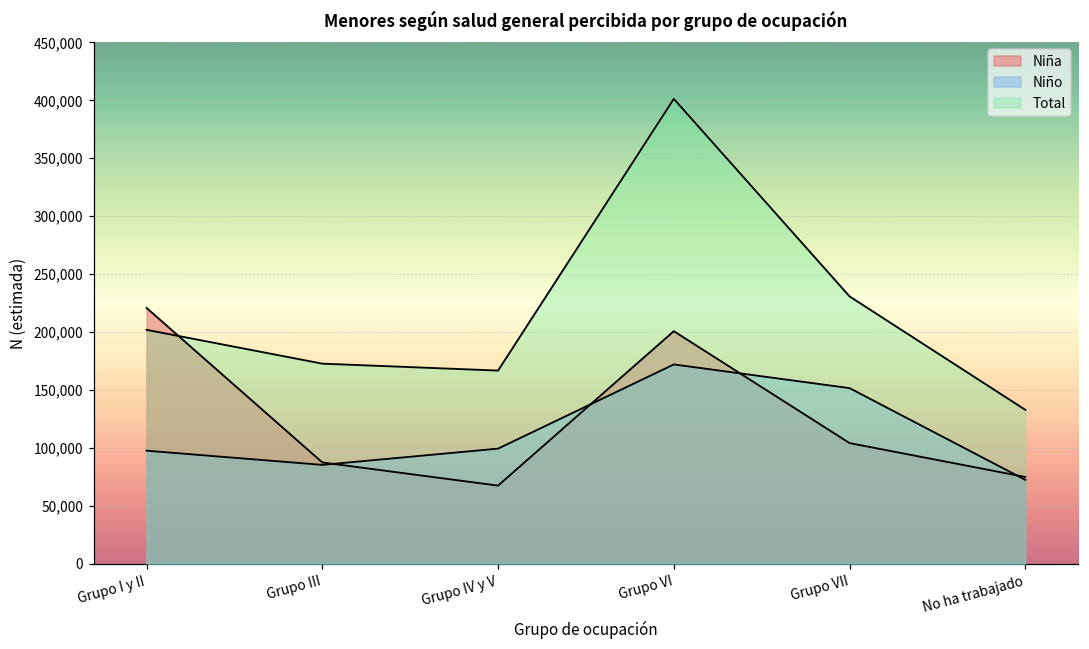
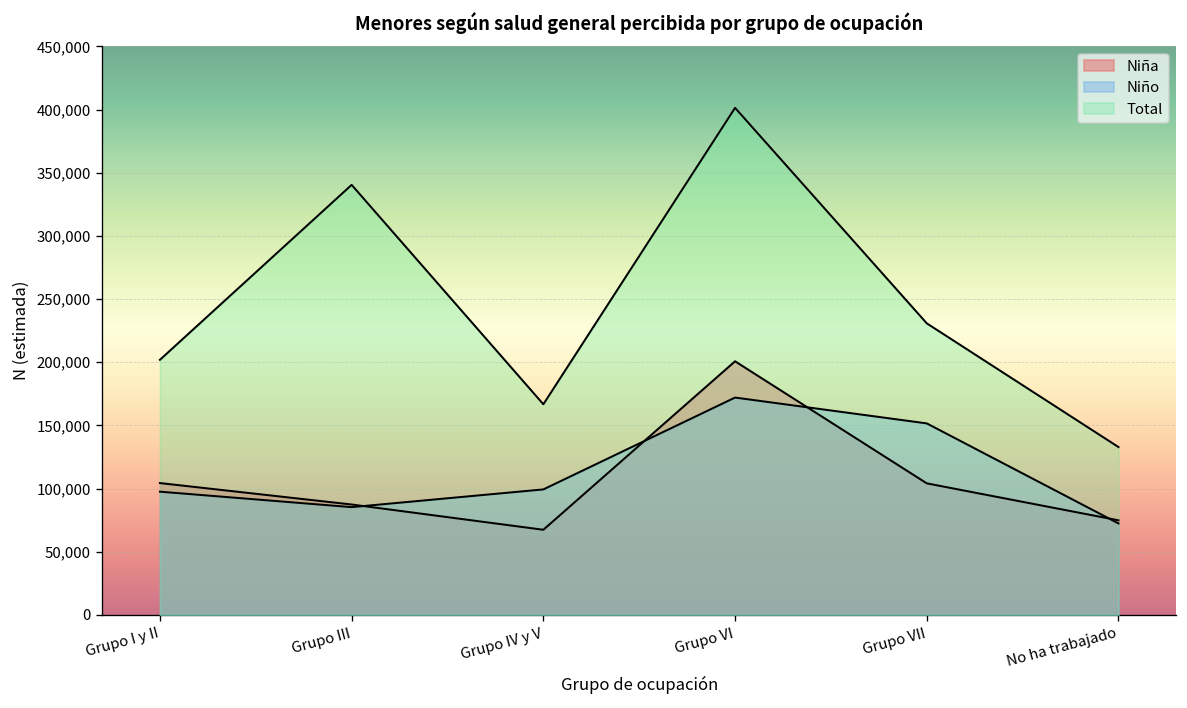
Niña, Grupo I y II: 221,000 -> 104,000
Total, Grupo III: 173,000 -> 340,000
